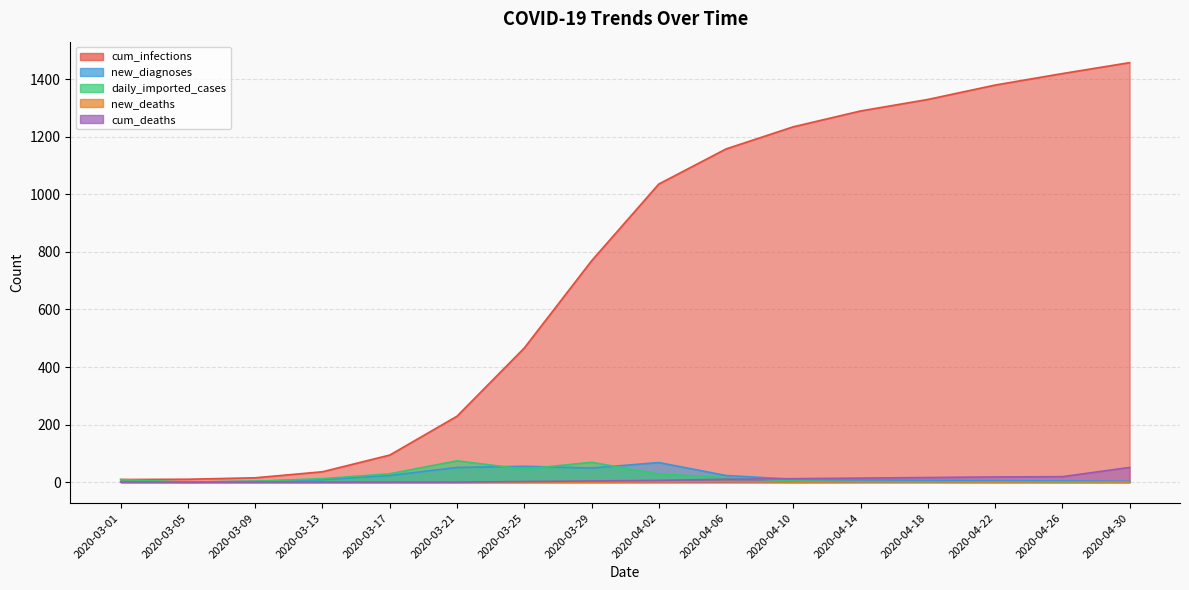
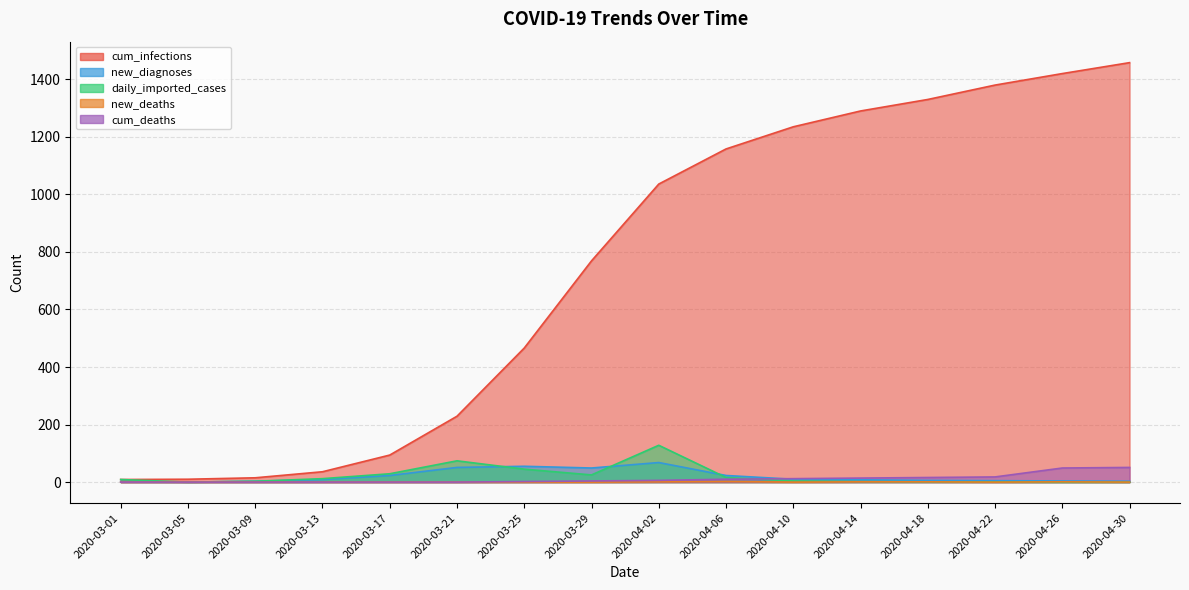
daily_imported_cases, 2020-03-29: 70 -> 30
daily_imported_cases, 2020-04-02: 30 -> 130
cum_deaths, 2020-04-26: 20 -> 50
